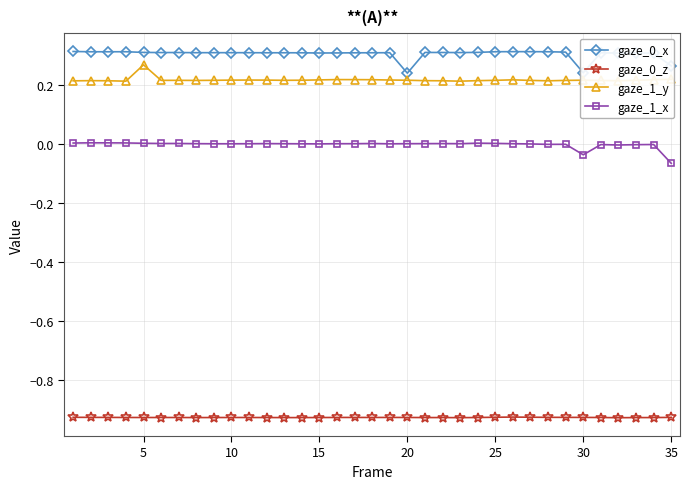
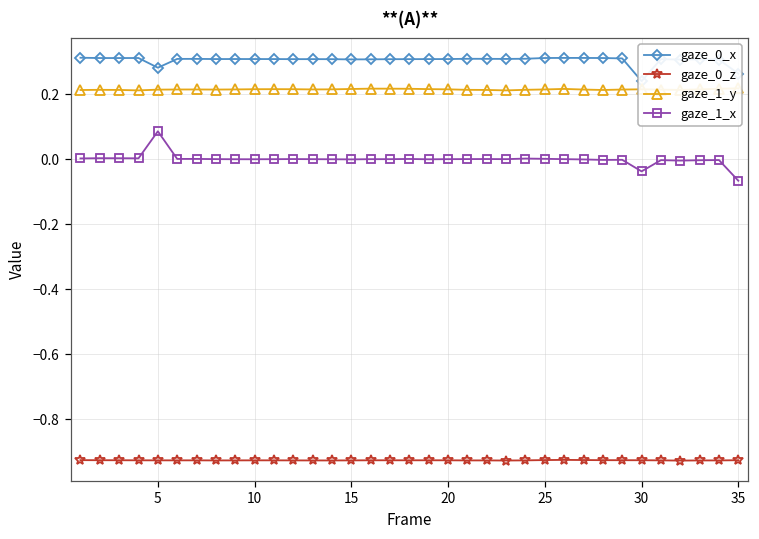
gaze_0_x, 5: 0.31 -> 0.28
gaze_1_y, 5: 0.27 -> 0.21
gaze_1_x, 5: 0.00 -> 0.09
gaze_0_x, 20: 0.24 -> 0.31
